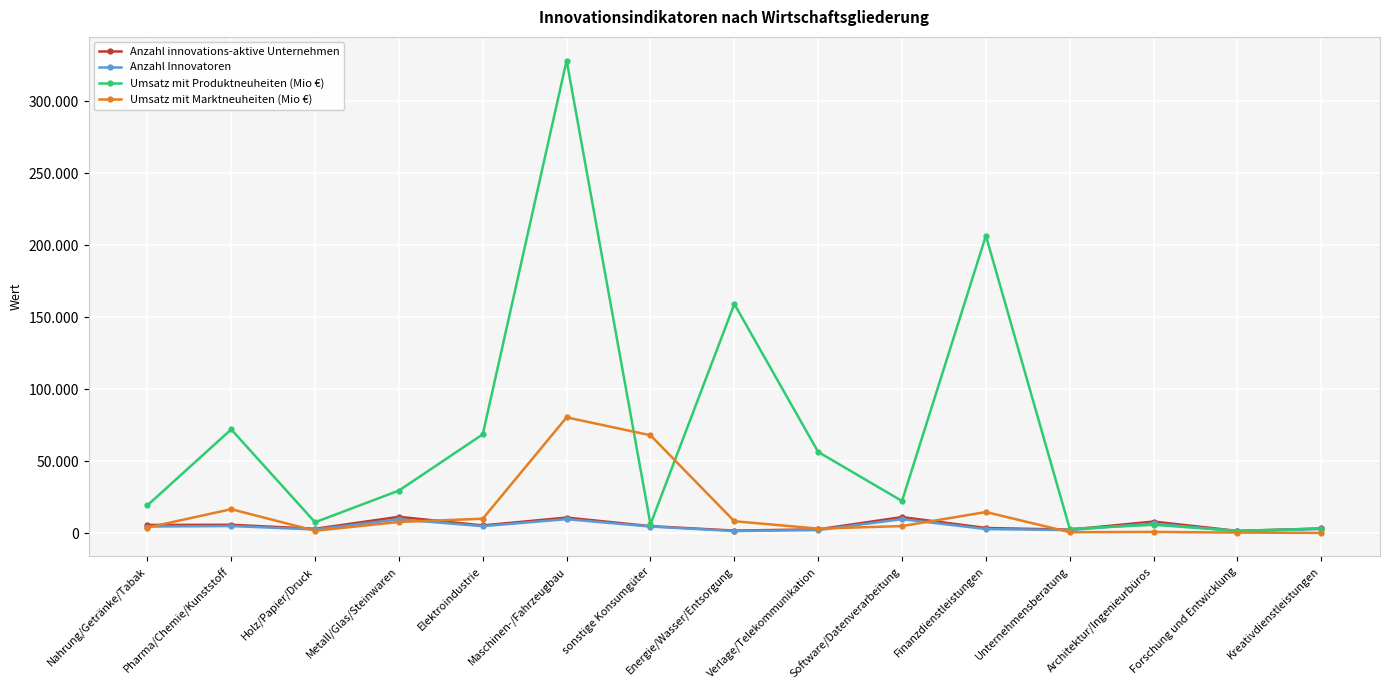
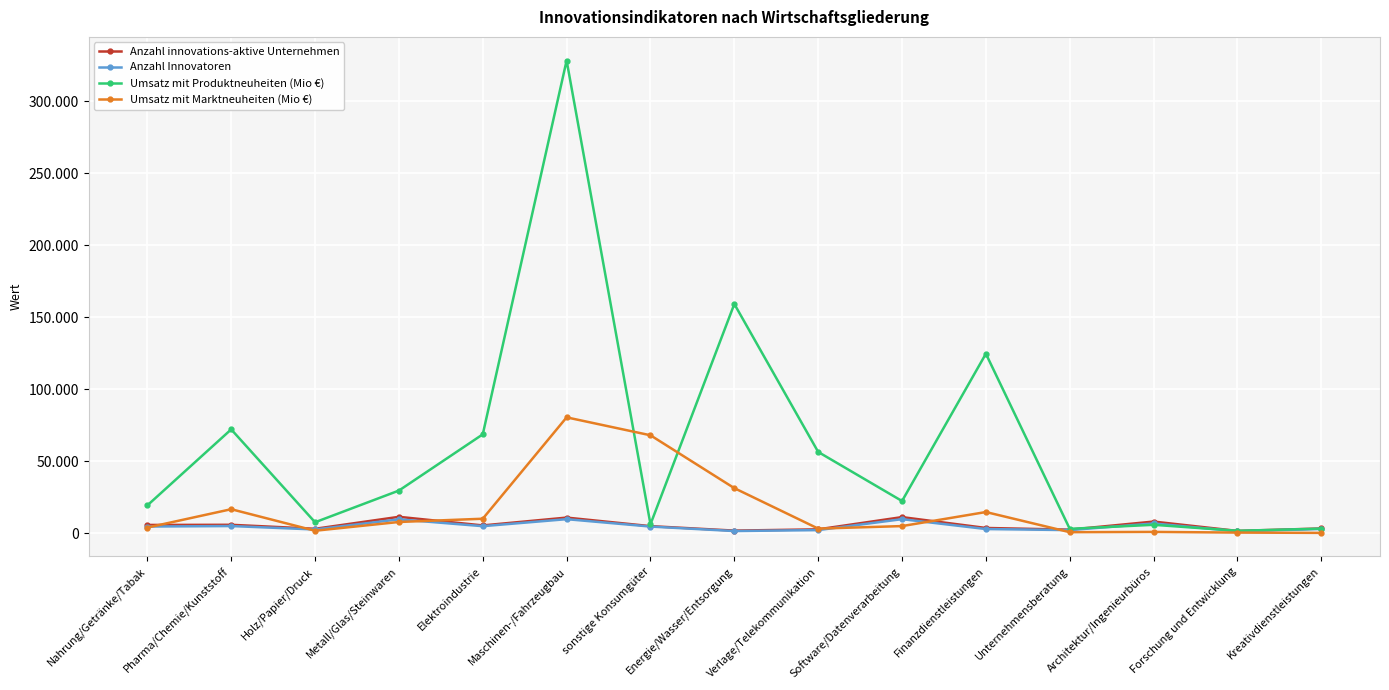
Umsatz mit Marktneuheiten (Mio €), Energie/Wasser/Entsorgung: 8 -> 31
Umsatz mit Produktneuheiten (Mio €), Finanzdienstleistungen: 207 -> 125
